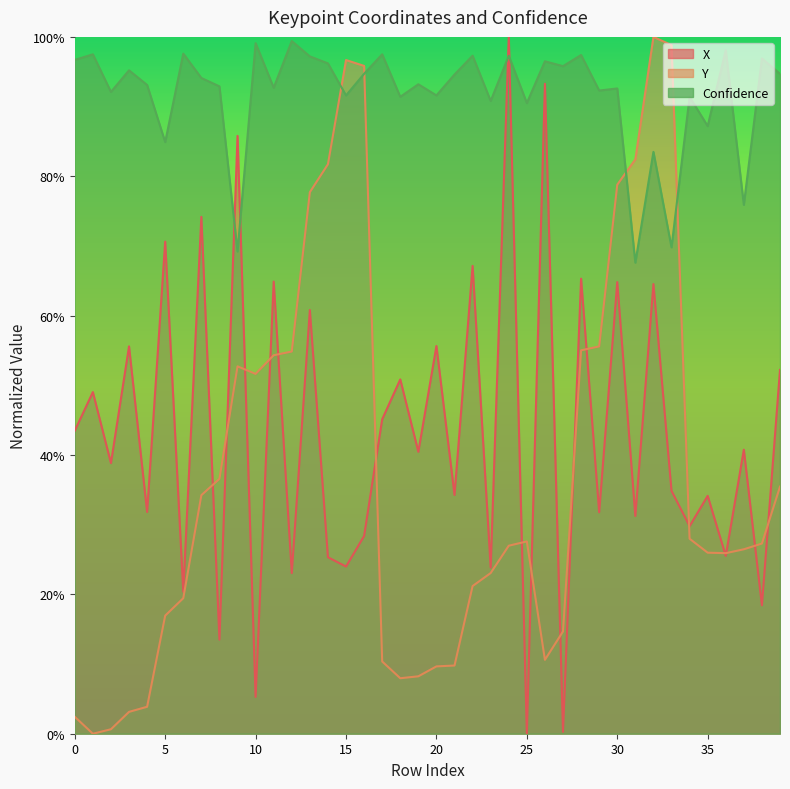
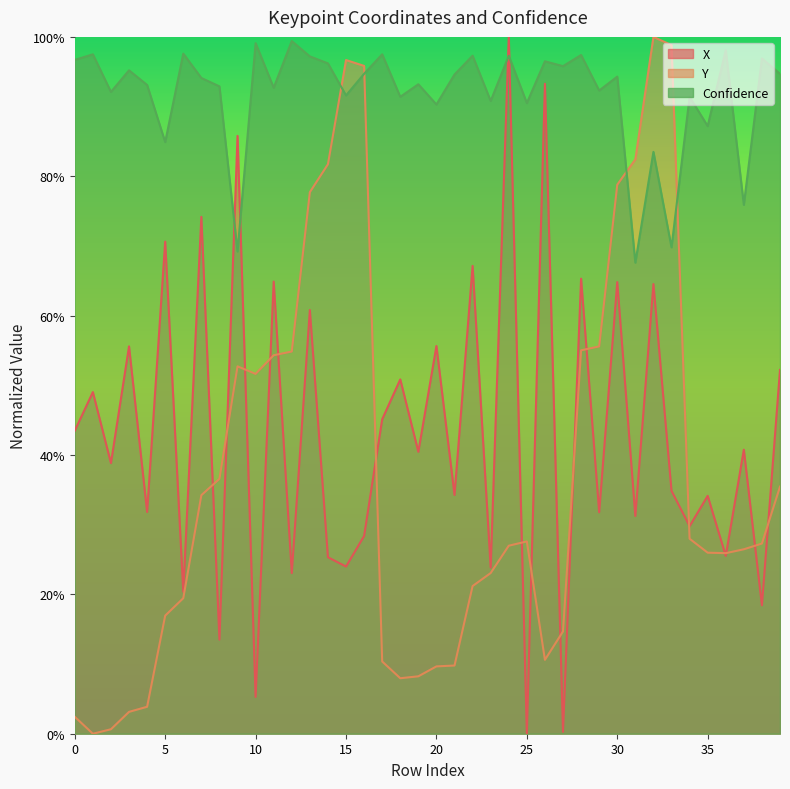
Confidence, 20: 92% -> 90%
Confidence, 30: 93% -> 94%
